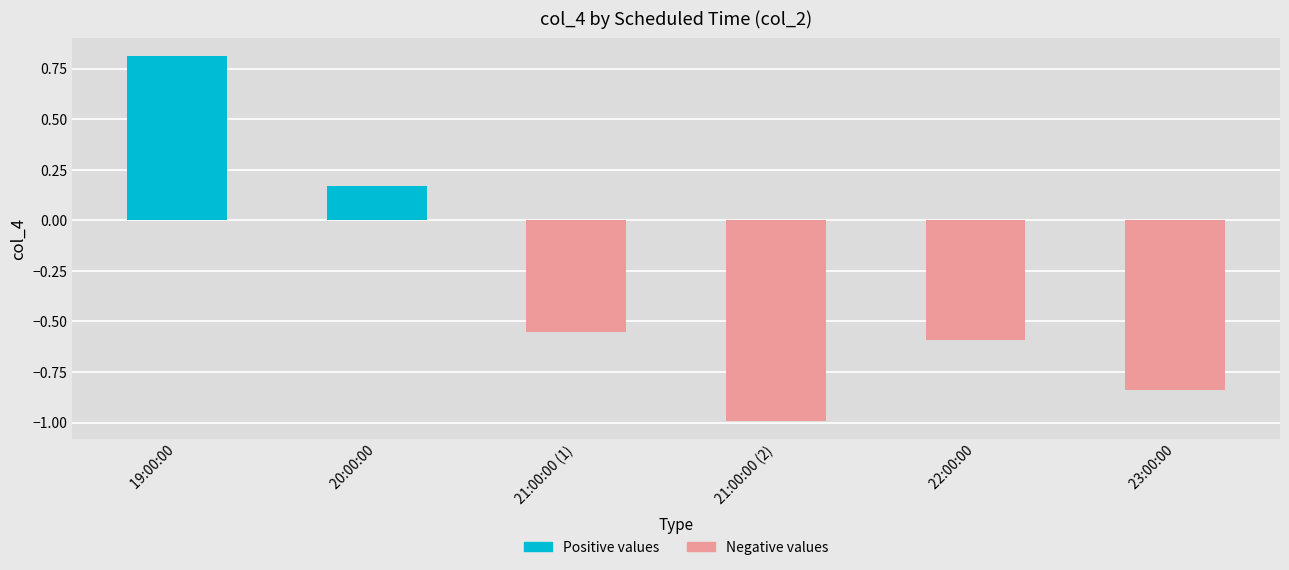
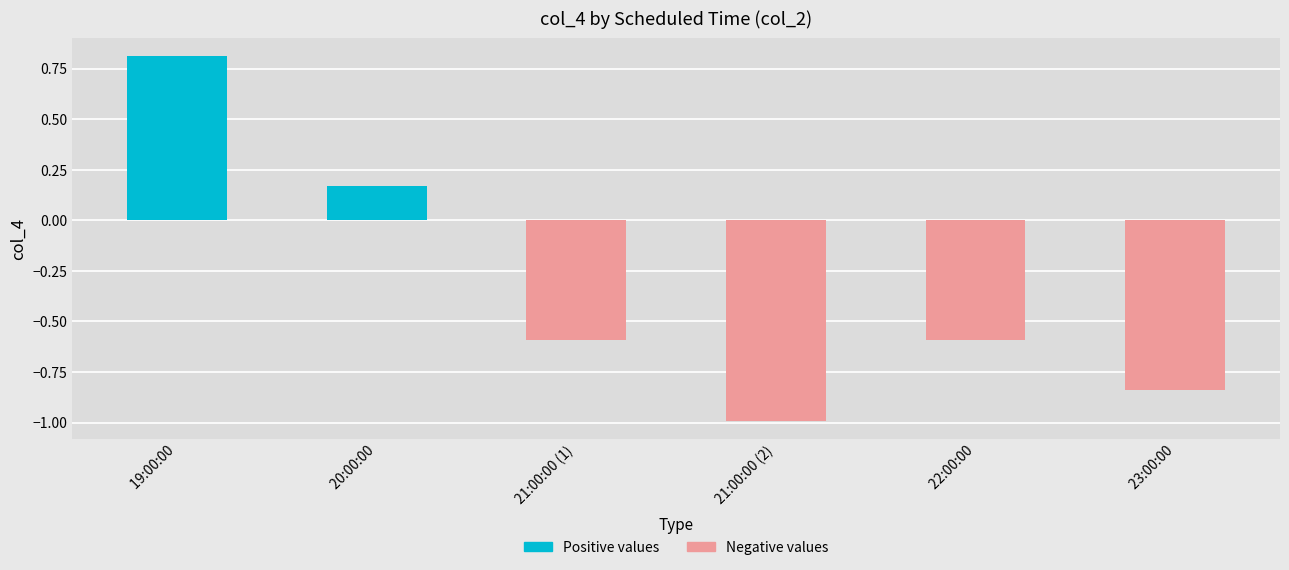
Negative values, 21:00:00 (1): -0.55 -> -0.59
